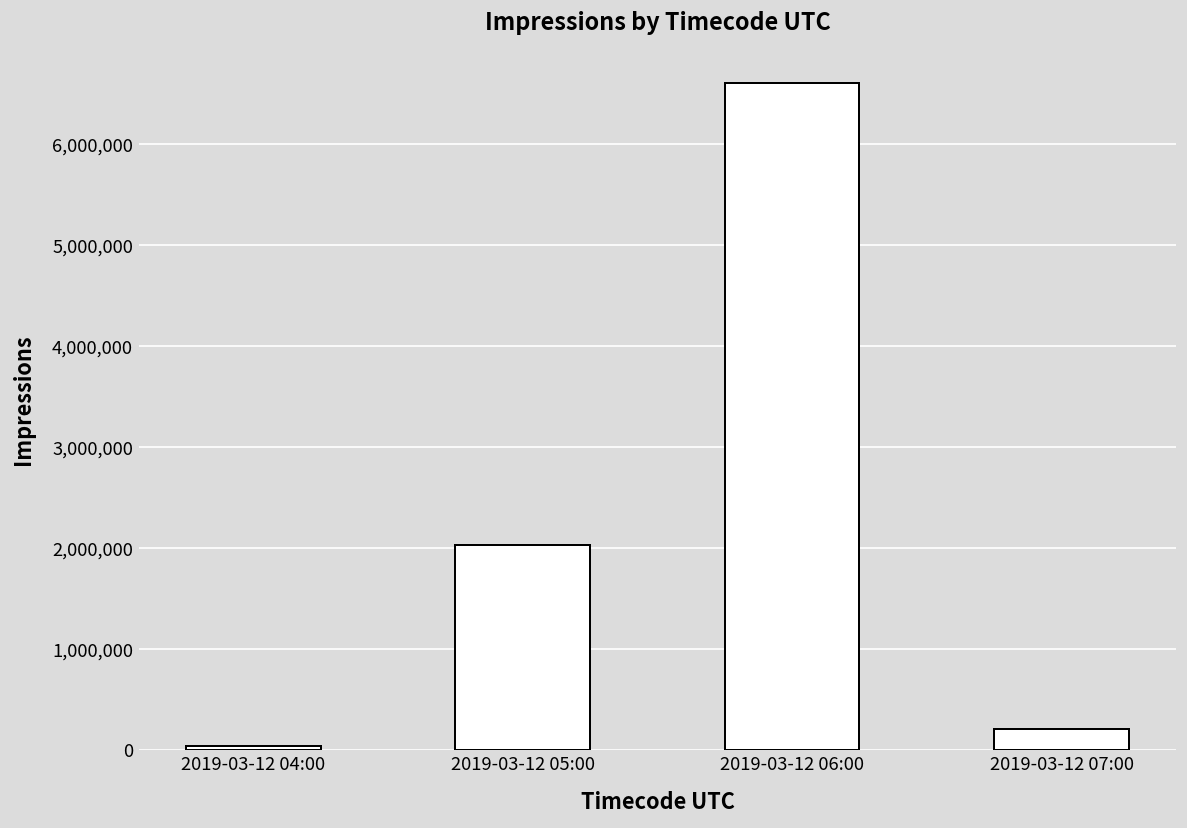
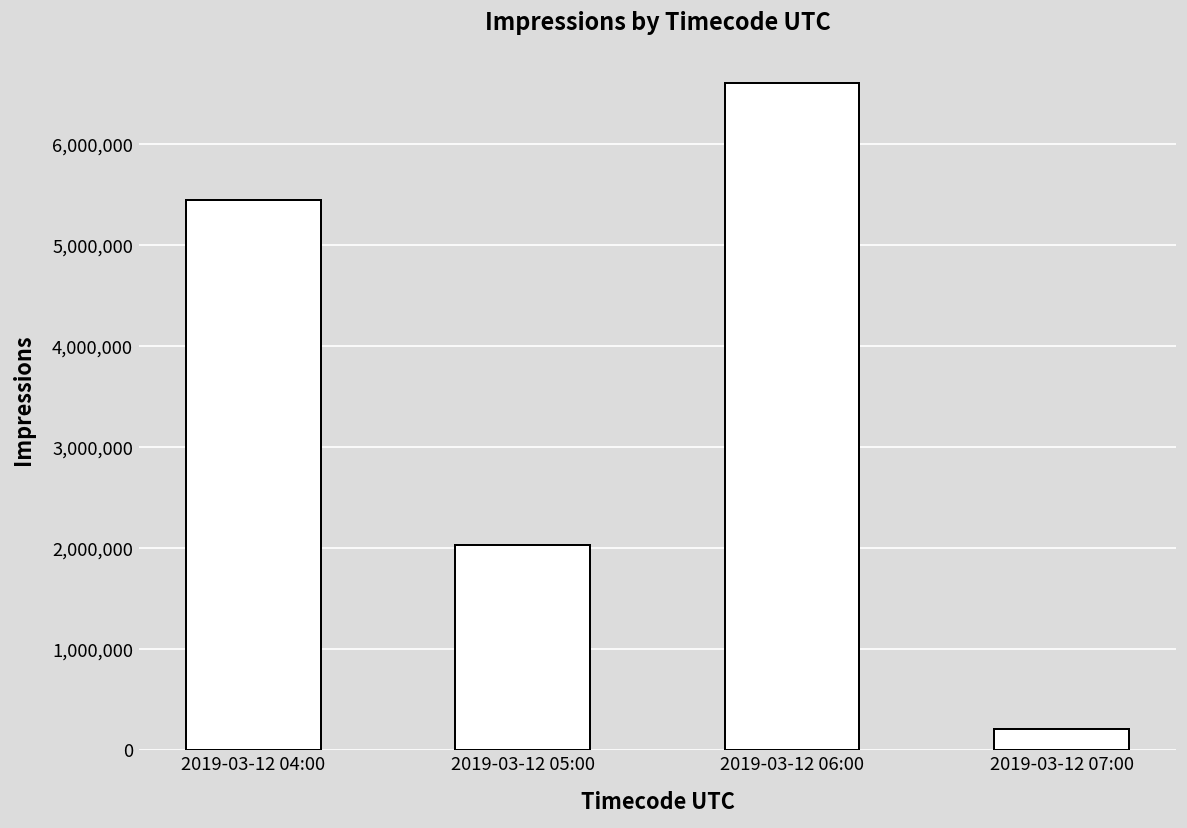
2019-03-12 04:00: 0 -> 5,400,000
